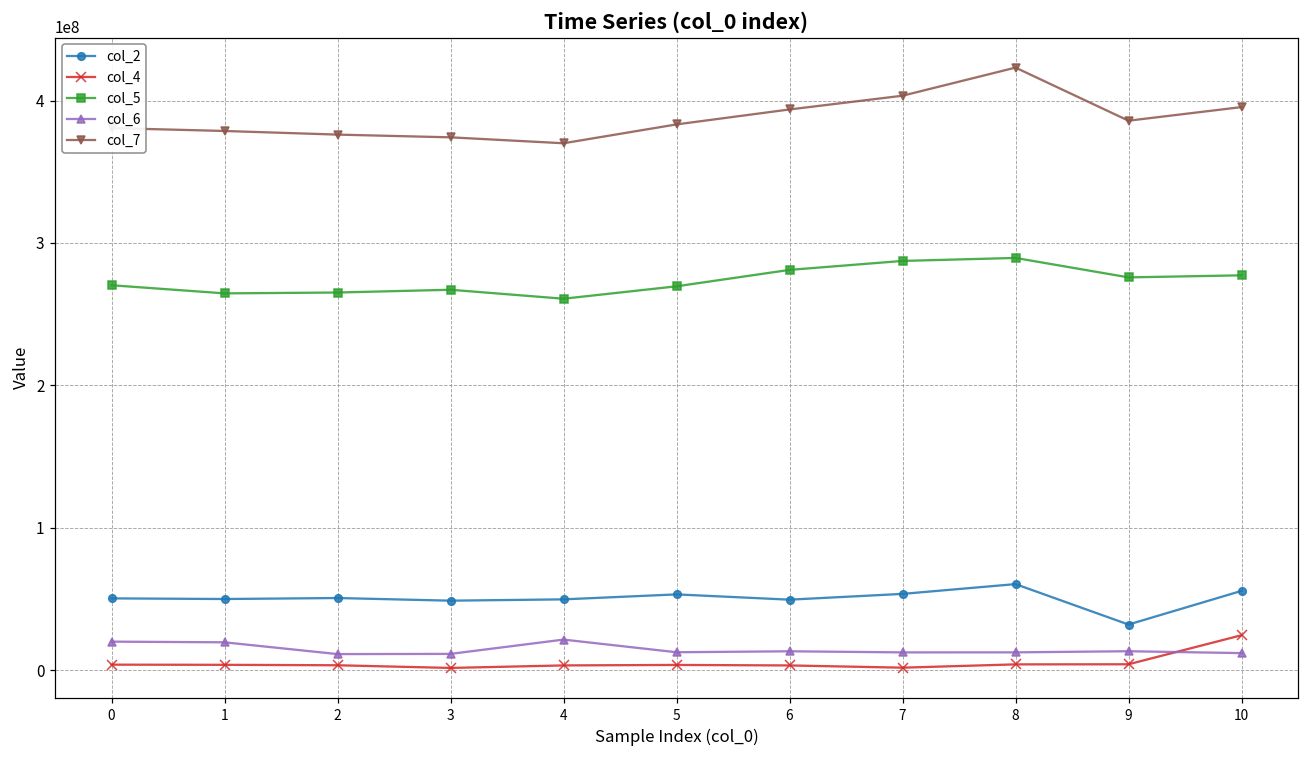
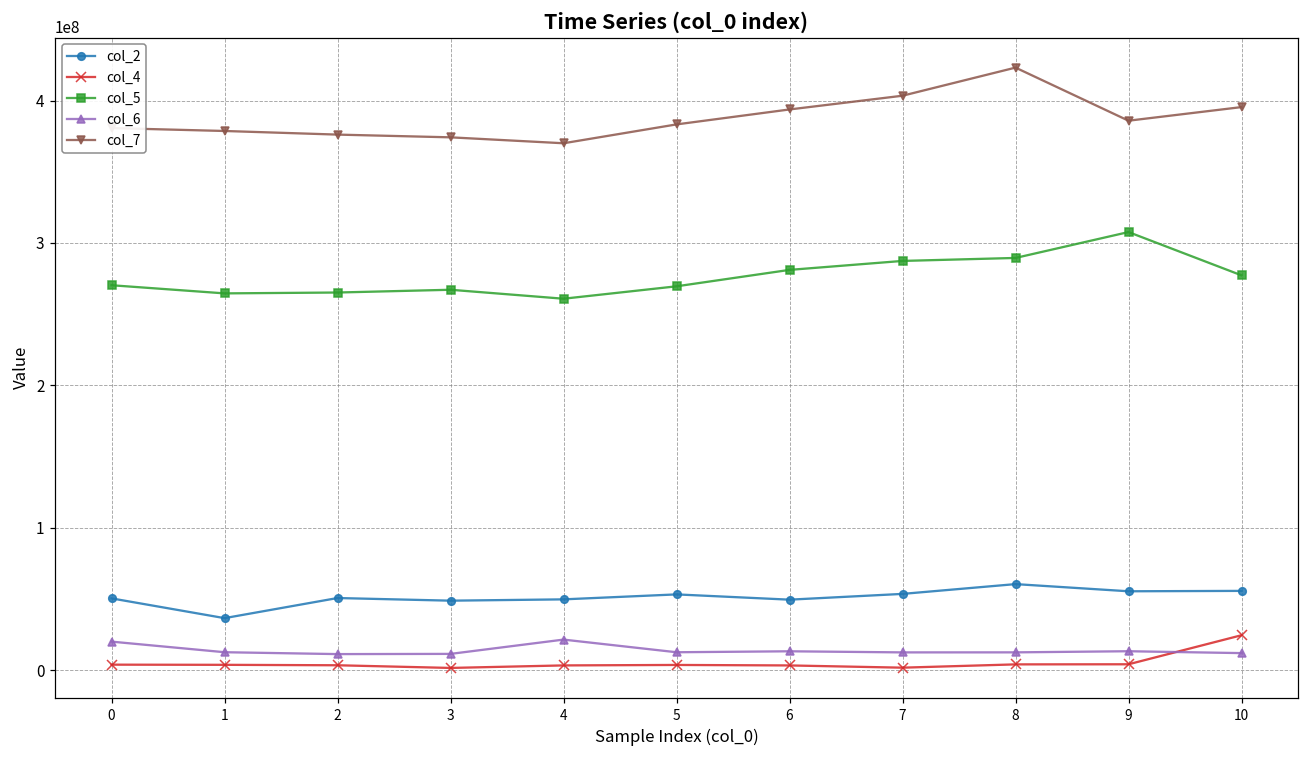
col_2, 1: 50000000 -> 36000000
col_6, 1: 19000000 -> 13000000
col_2, 9: 32000000 -> 55000000
col_5, 9: 276000000 -> 308000000
